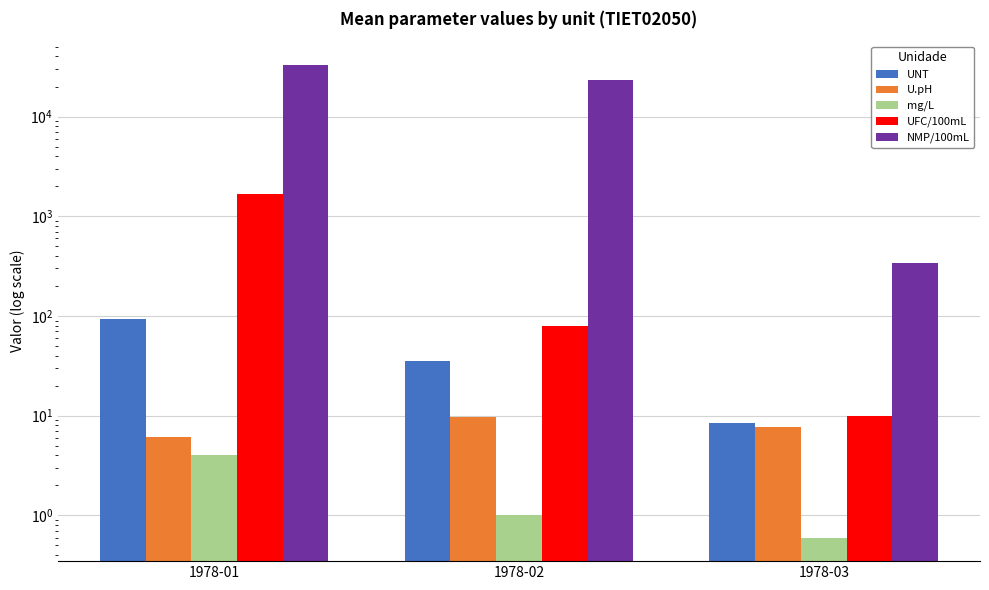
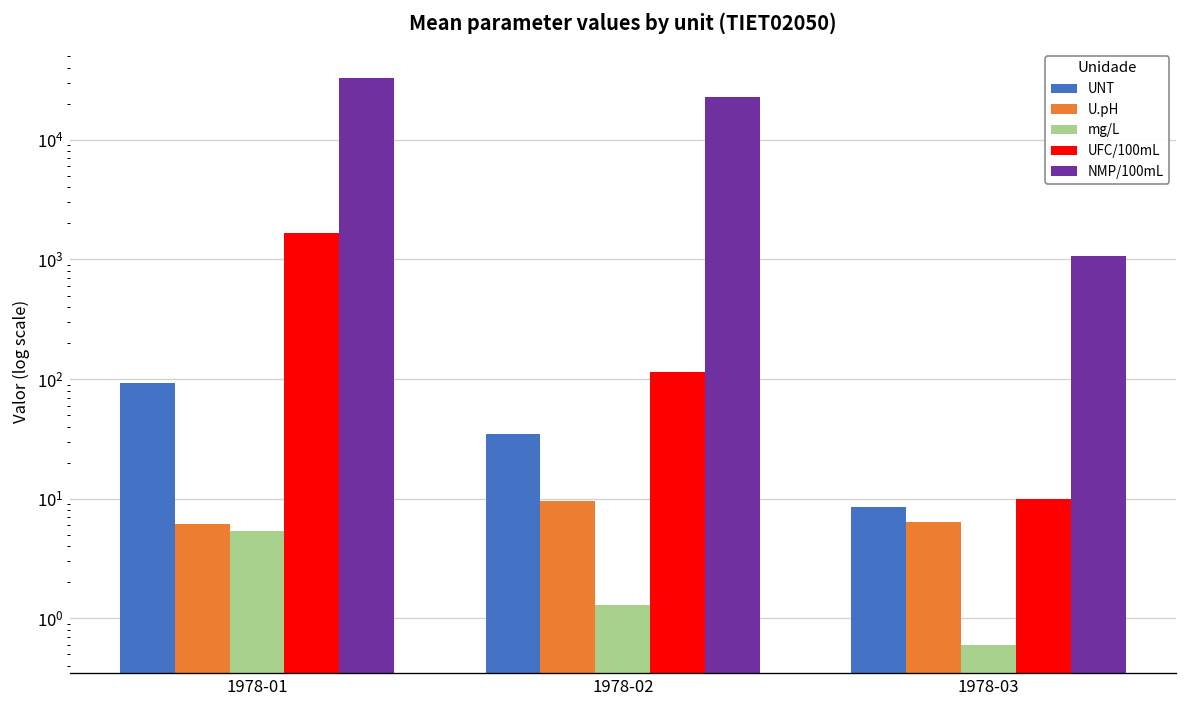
mg/L, 1978-01: 4.0 -> 5
mg/L, 1978-02: 1.0 -> 1.3
UFC/100mL, 1978-02: 80 -> 110
U.pH, 1978-03: 8 -> 6
NMP/100mL, 1978-03: 340 -> 1100
